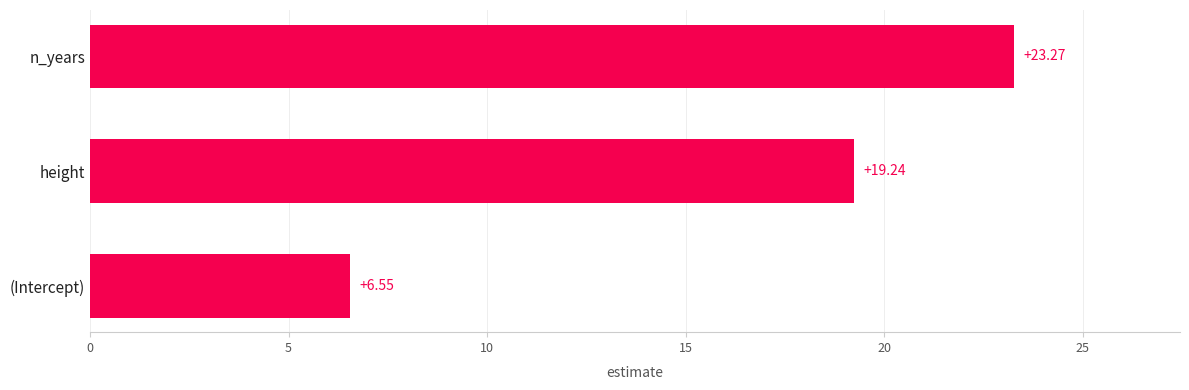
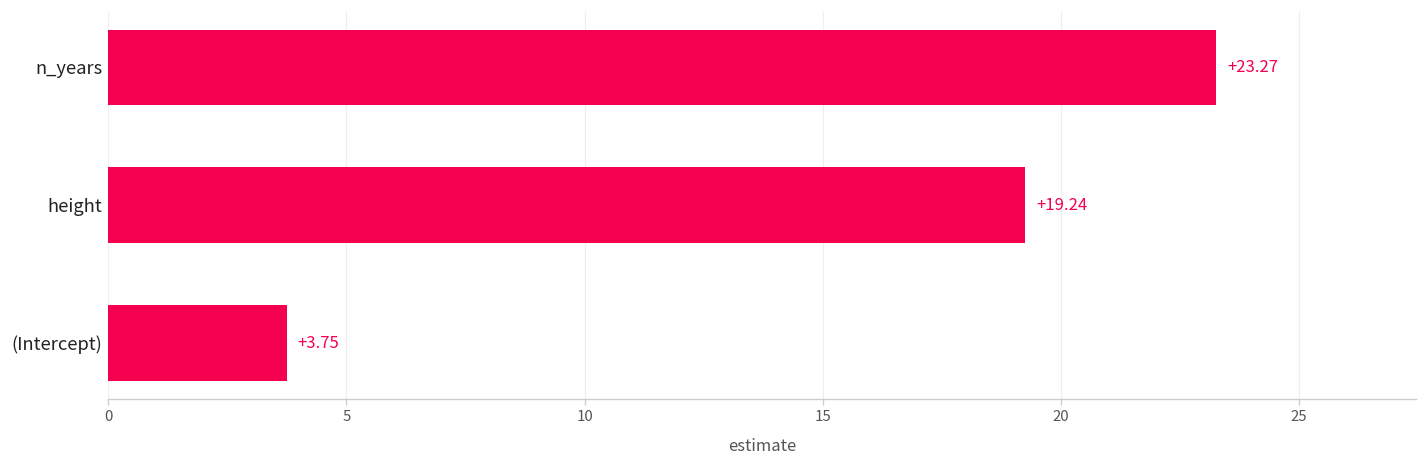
(Intercept): +6.55 -> +3.75
